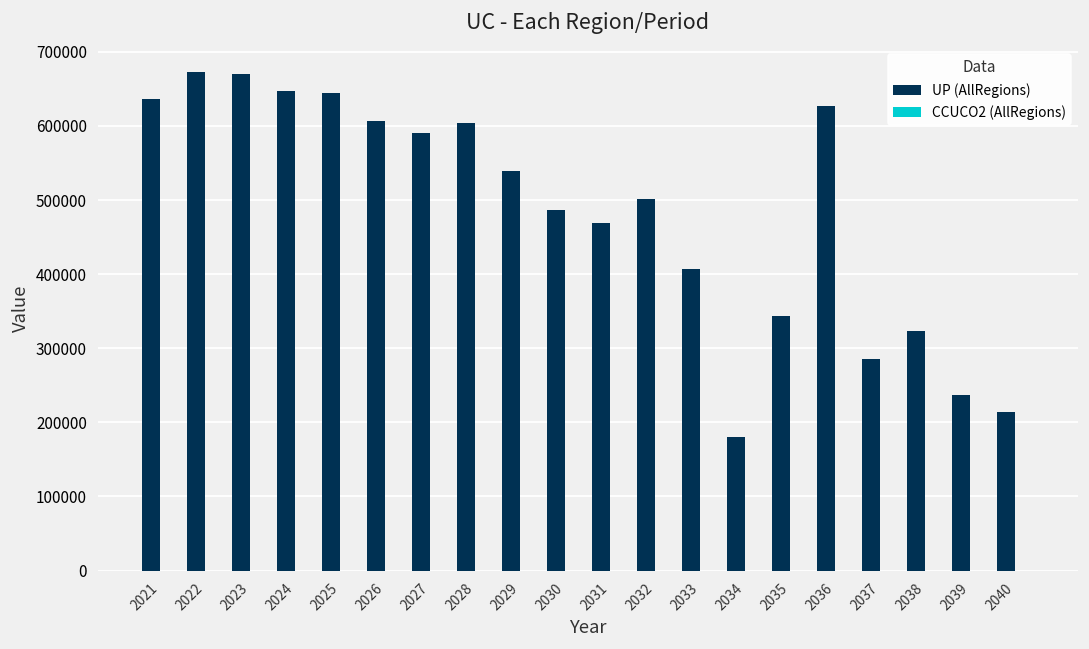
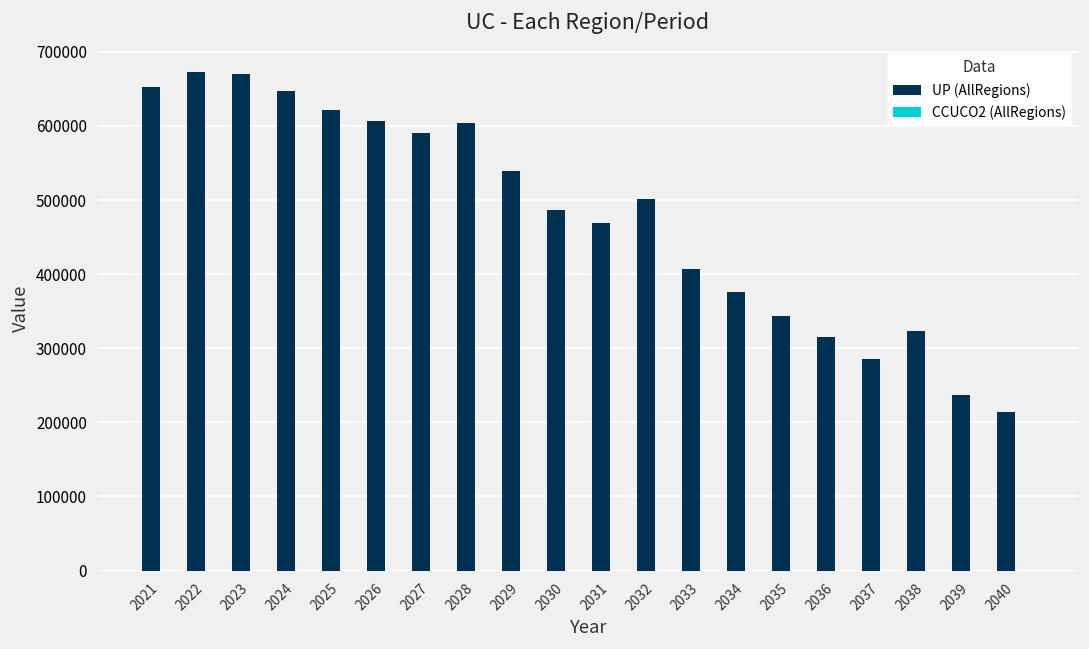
UP (AllRegions), 2021: 640000 -> 650000
UP (AllRegions), 2025: 640000 -> 620000
UP (AllRegions), 2034: 180000 -> 380000
UP (AllRegions), 2036: 630000 -> 310000
